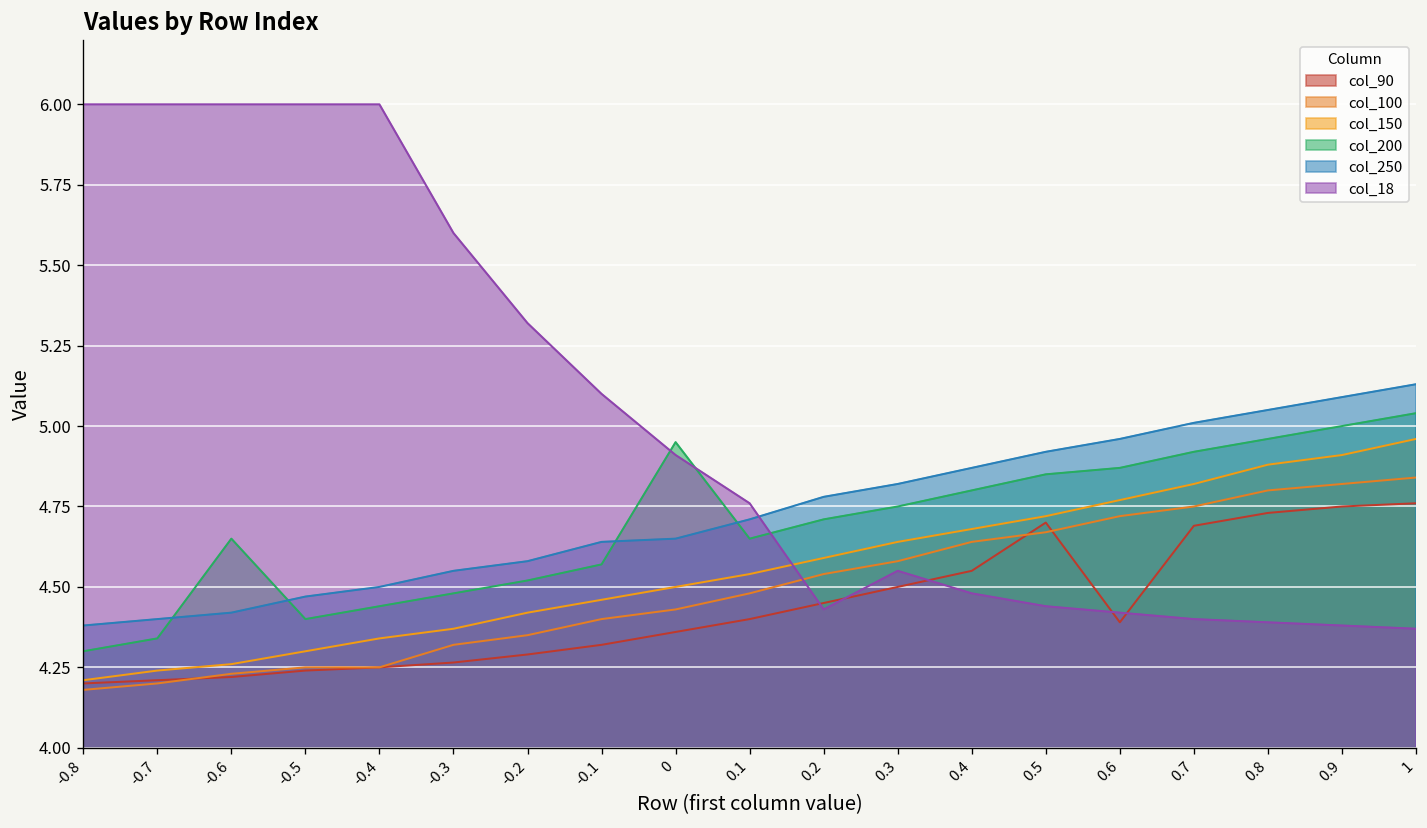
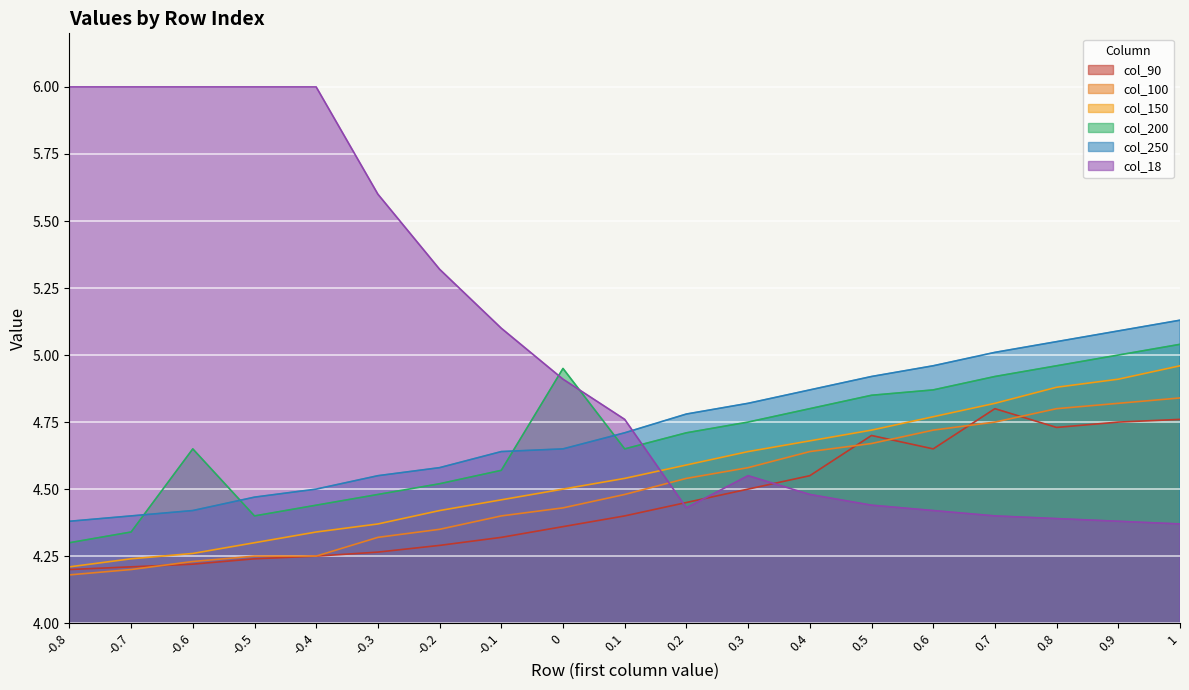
col_90, 0.6: 4.39 -> 4.65
col_90, 0.7: 4.69 -> 4.80
